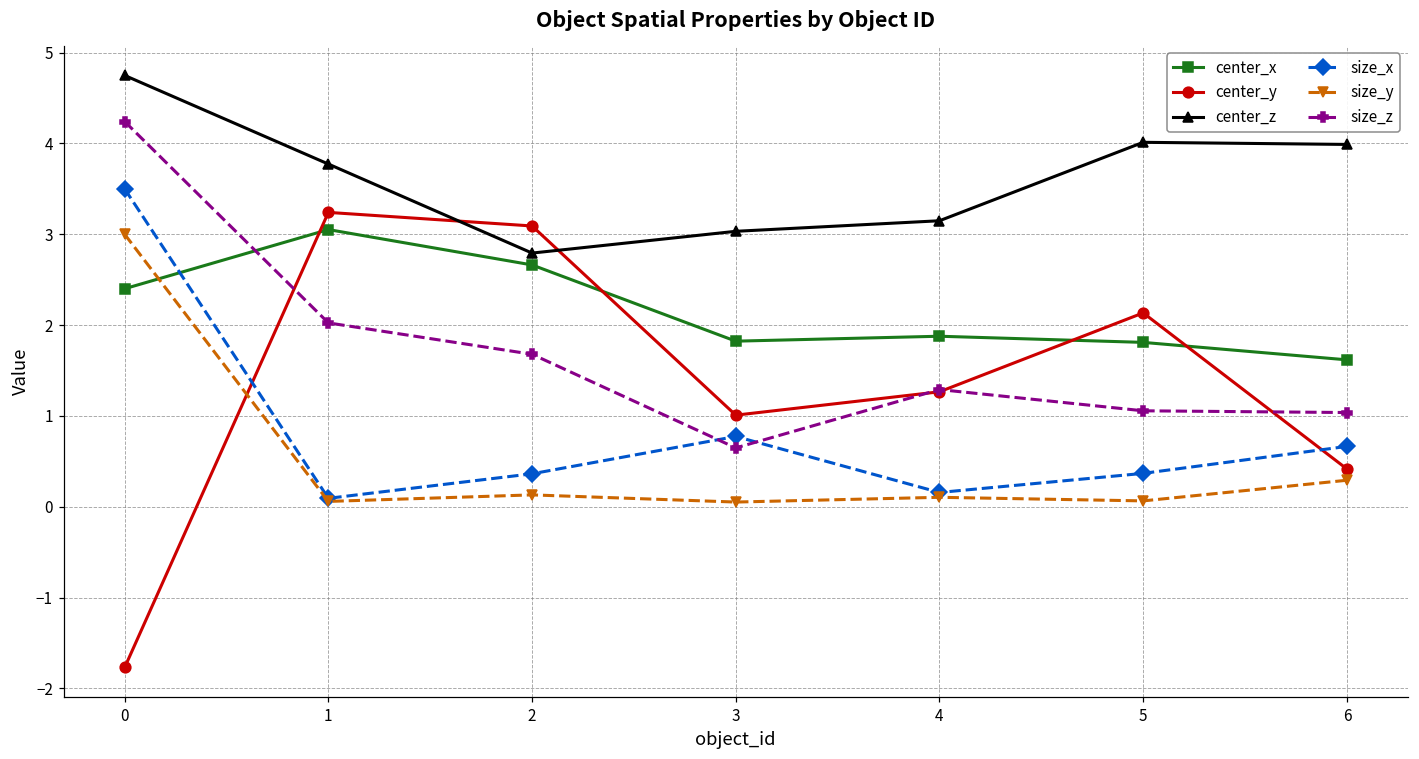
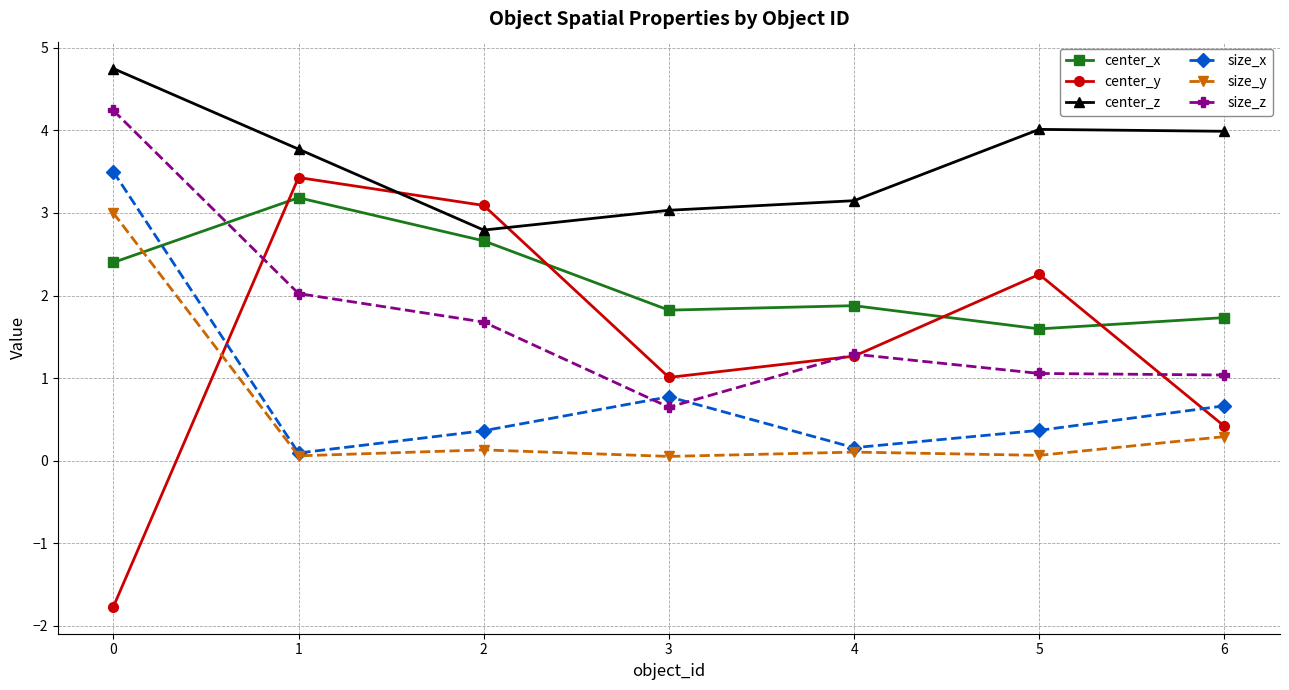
center_x, 1: 3.1 -> 3.2
center_y, 1: 3.2 -> 3.4
center_x, 5: 1.8 -> 1.6
center_y, 5: 2.1 -> 2.3
center_x, 6: 1.6 -> 1.7
